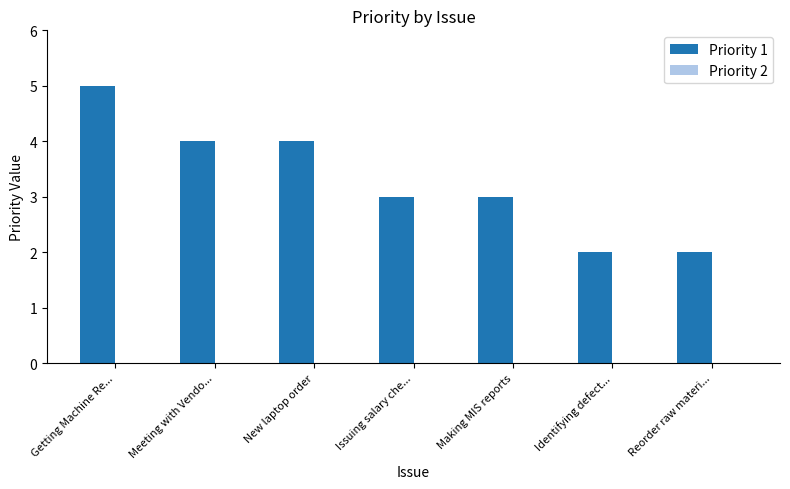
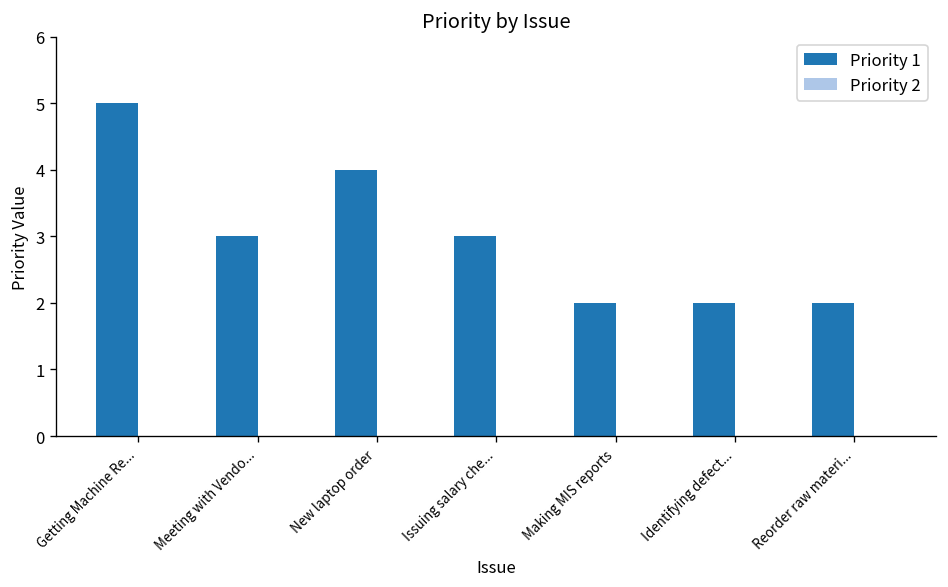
Priority 1, Meeting with Vendo...: 4 -> 3
Priority 1, Making MIS reports: 3 -> 2
